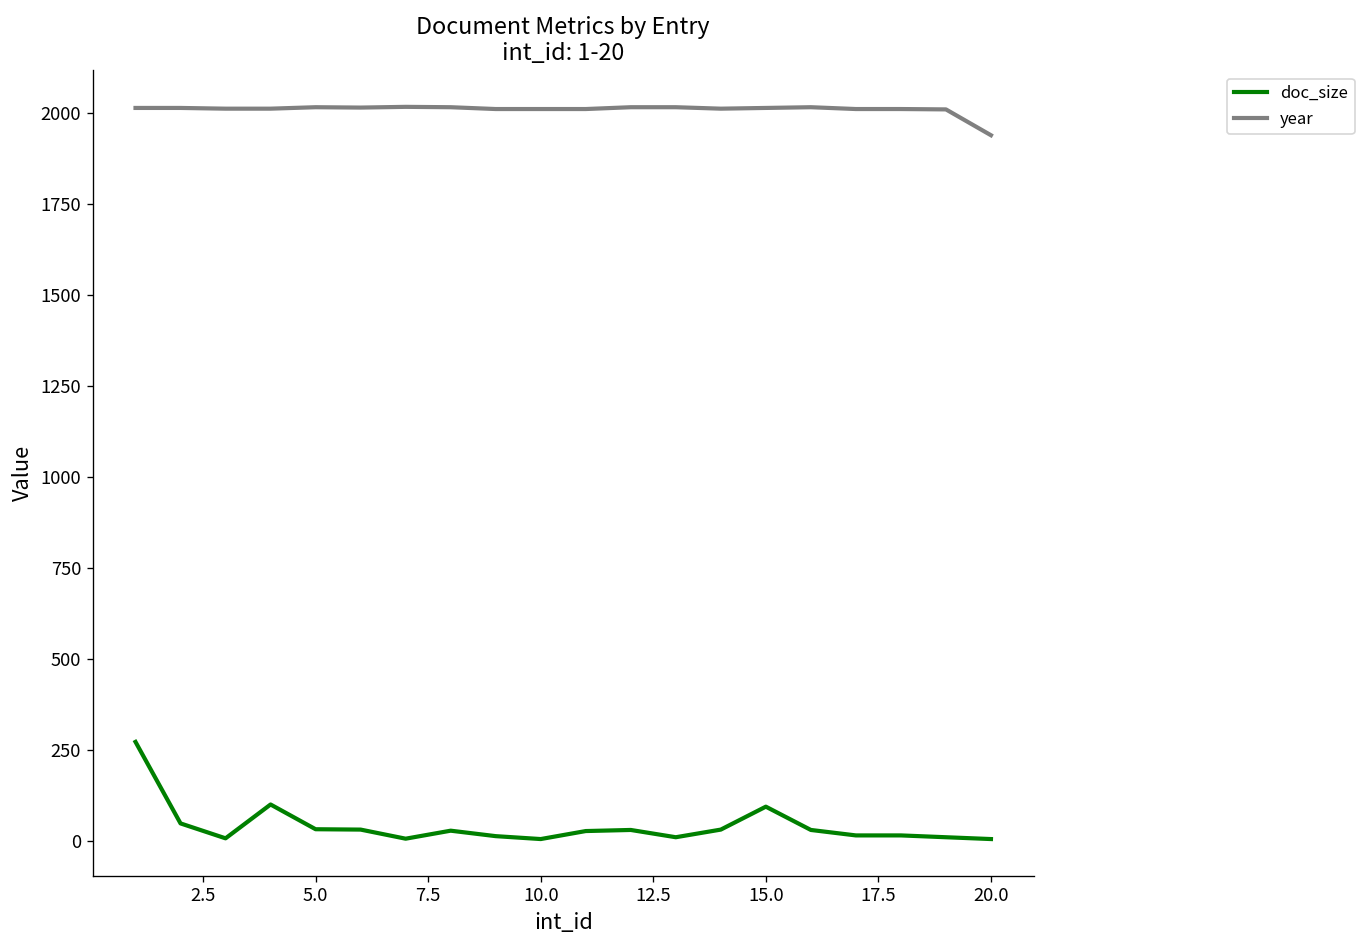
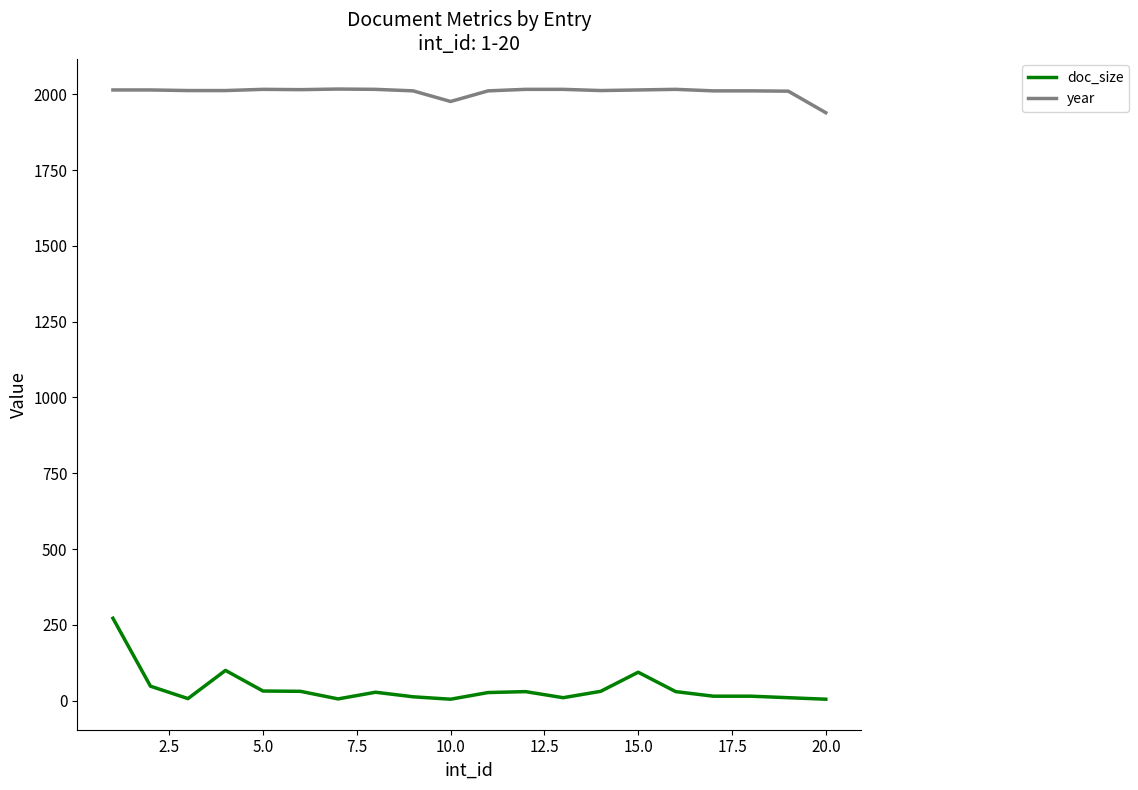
year, 10.0: 2010 -> 1980
